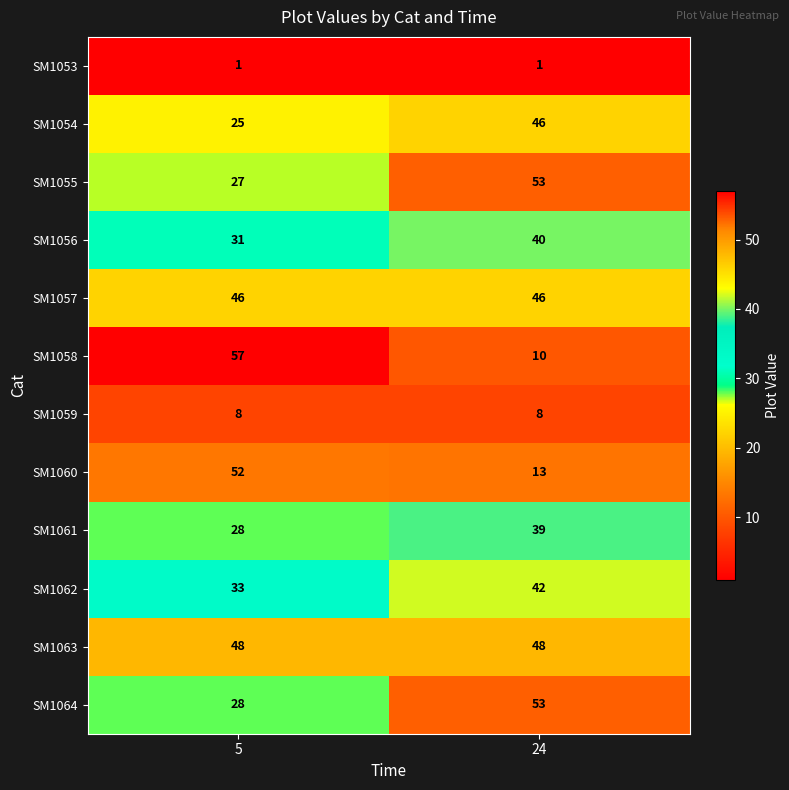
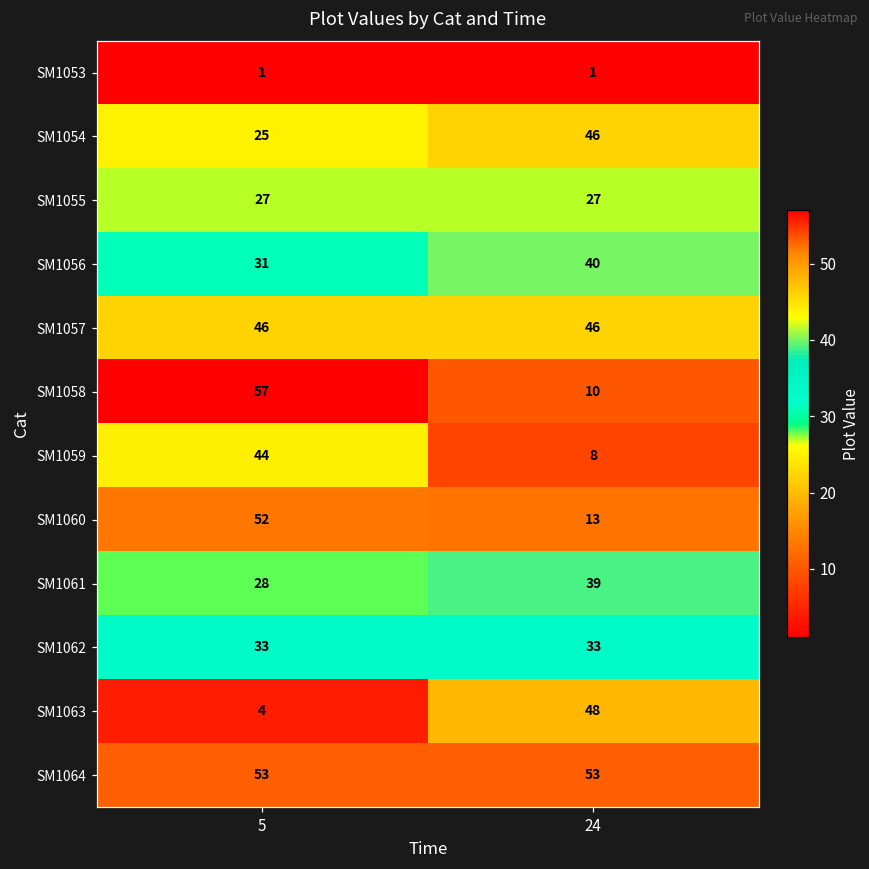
SM1055, 24: 53 -> 27
SM1059, 5: 8 -> 44
SM1062, 24: 42 -> 33
SM1063, 5: 48 -> 4
SM1064, 5: 28 -> 53
